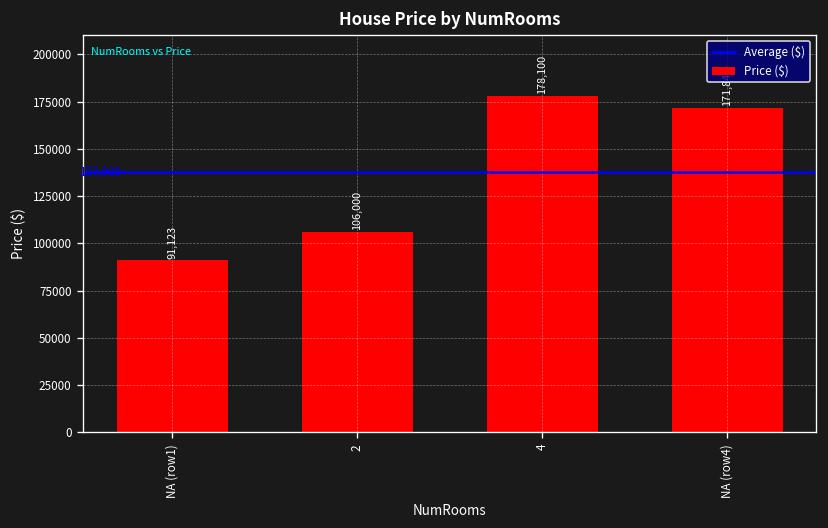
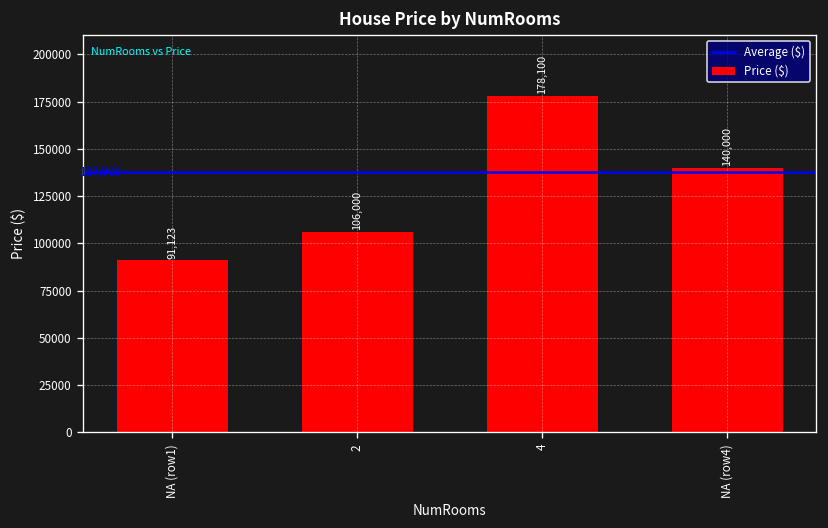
NA (row4): 172000 -> 140000
